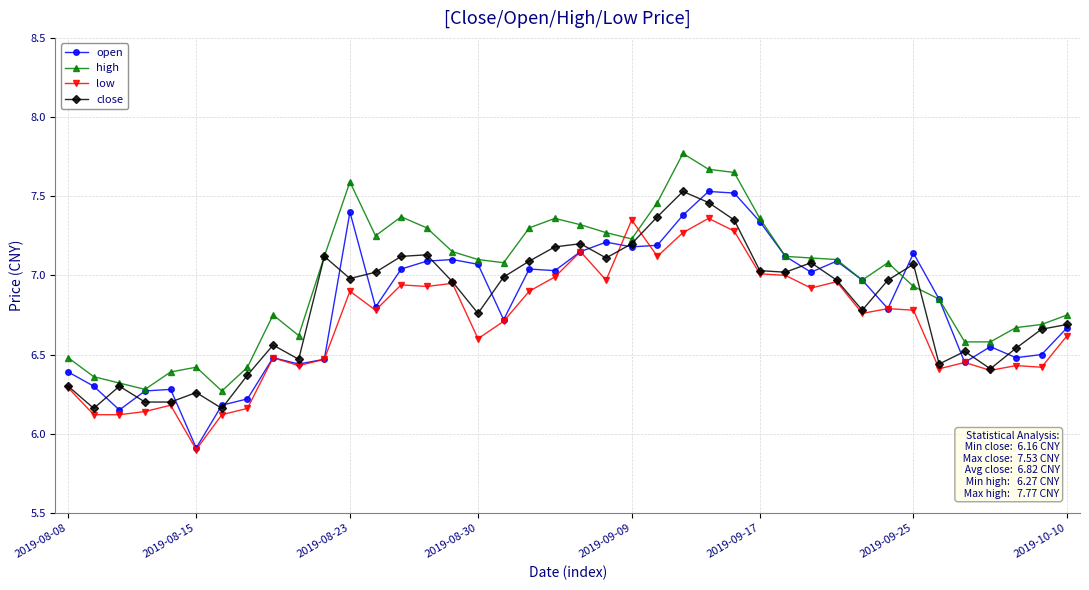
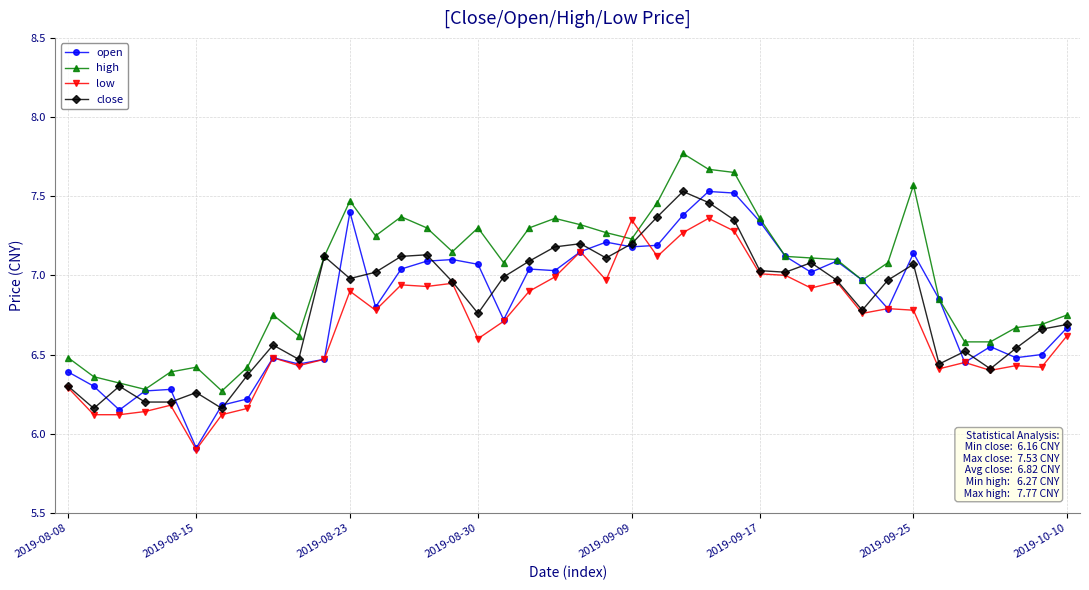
high, 2019-08-23: 7.59 -> 7.47
high, 2019-08-30: 7.1 -> 7.3
high, 2019-09-25: 6.93 -> 7.57
